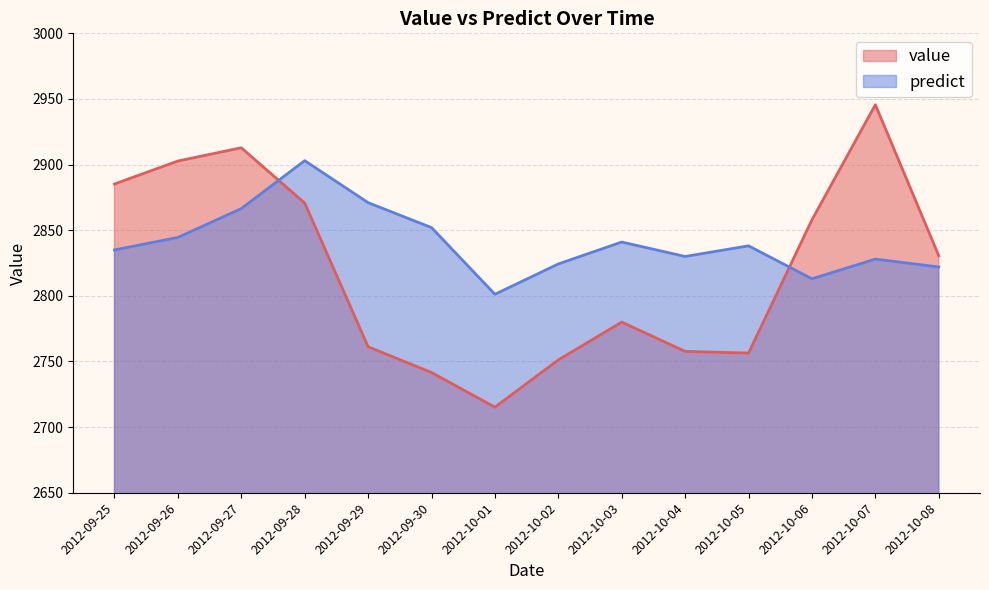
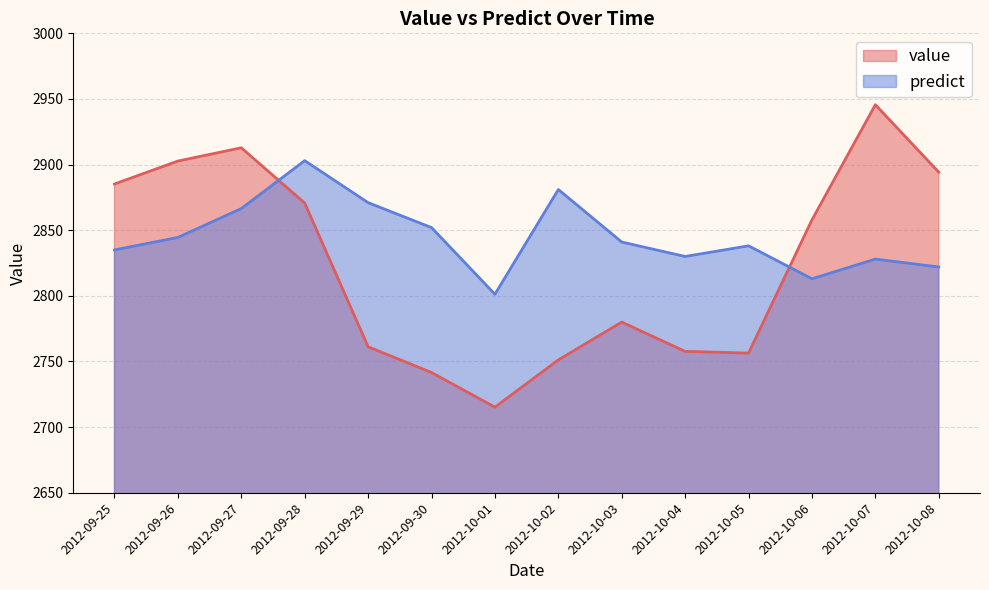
predict, 2012-10-02: 2824 -> 2881
value, 2012-10-08: 2831 -> 2894
